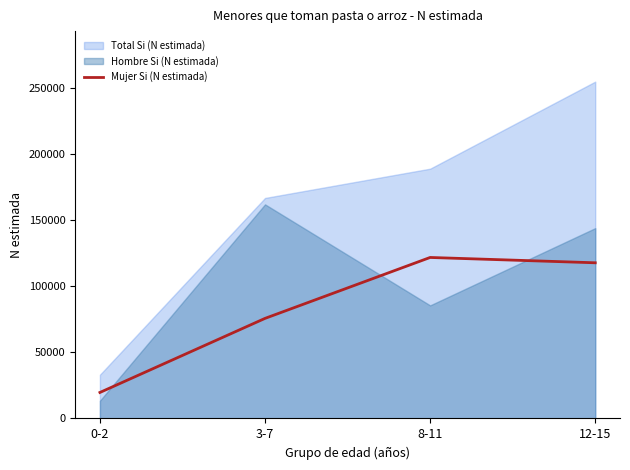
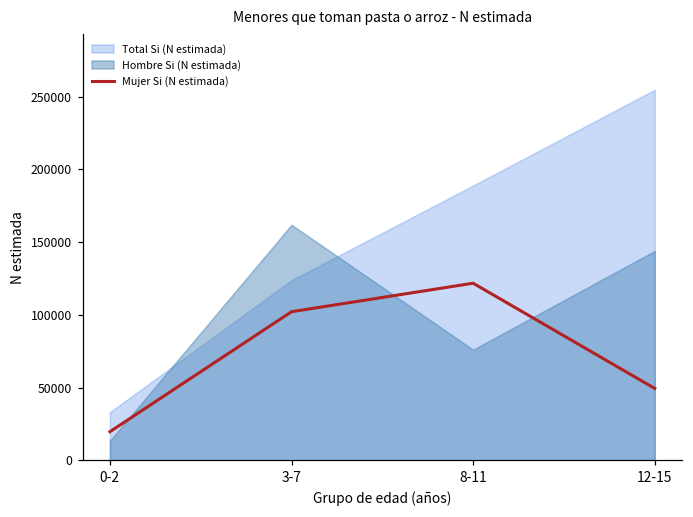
Total Si (N estimada), 3-7: 167000 -> 124000
Mujer Si (N estimada), 3-7: 76000 -> 102000
Hombre Si (N estimada), 8-11: 86000 -> 76000
Mujer Si (N estimada), 12-15: 118000 -> 49000
